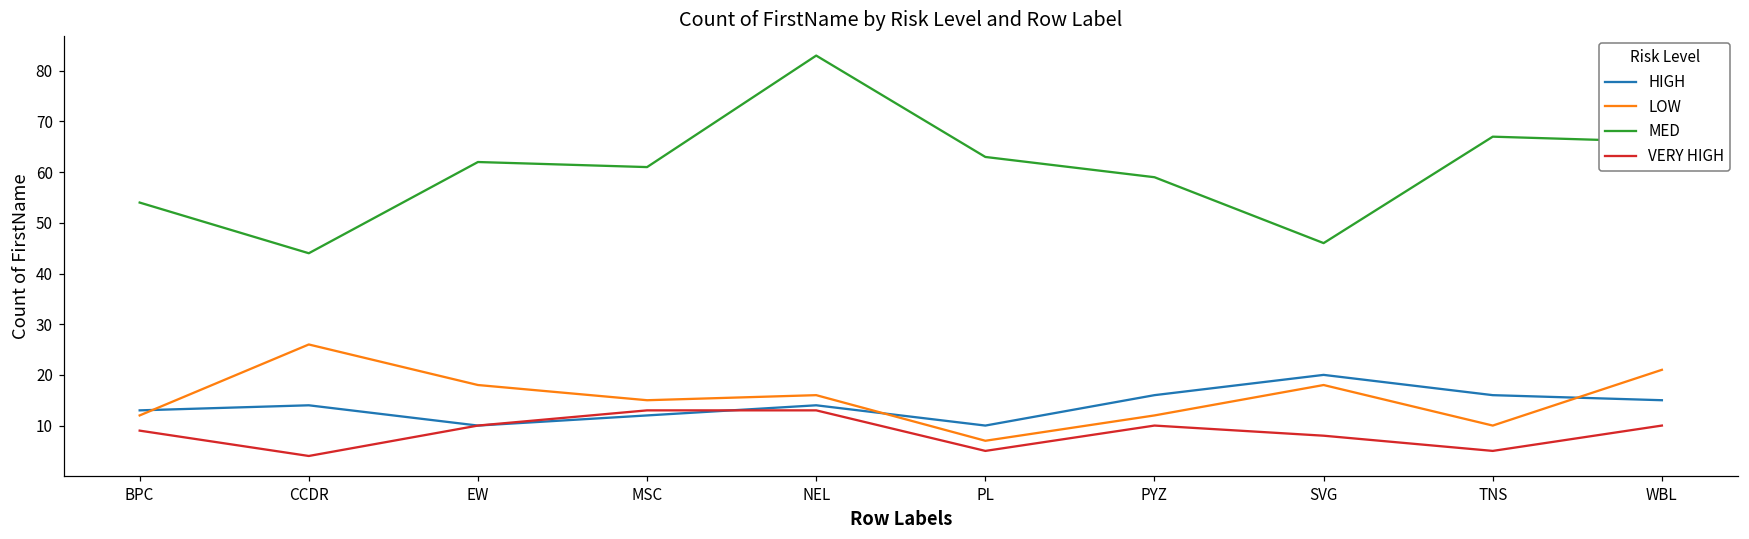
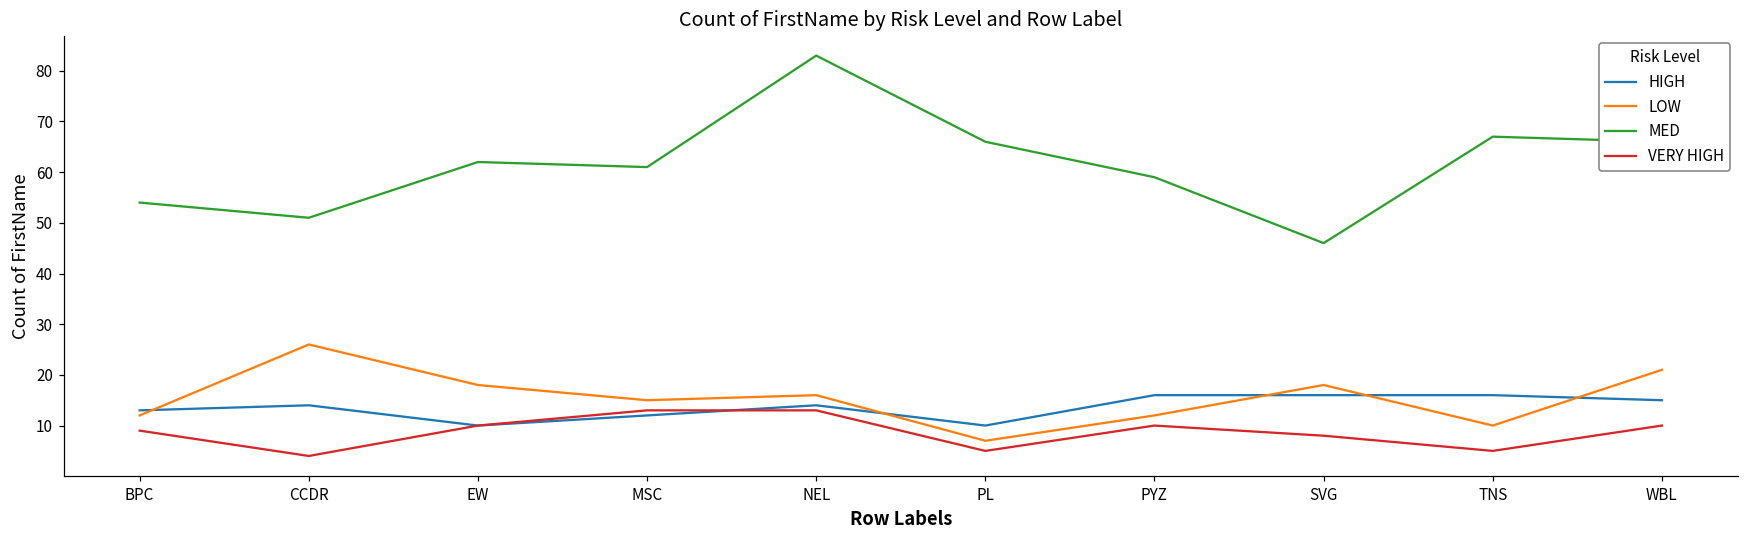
MED, CCDR: 44 -> 51
MED, PL: 63 -> 66
HIGH, SVG: 20 -> 16
